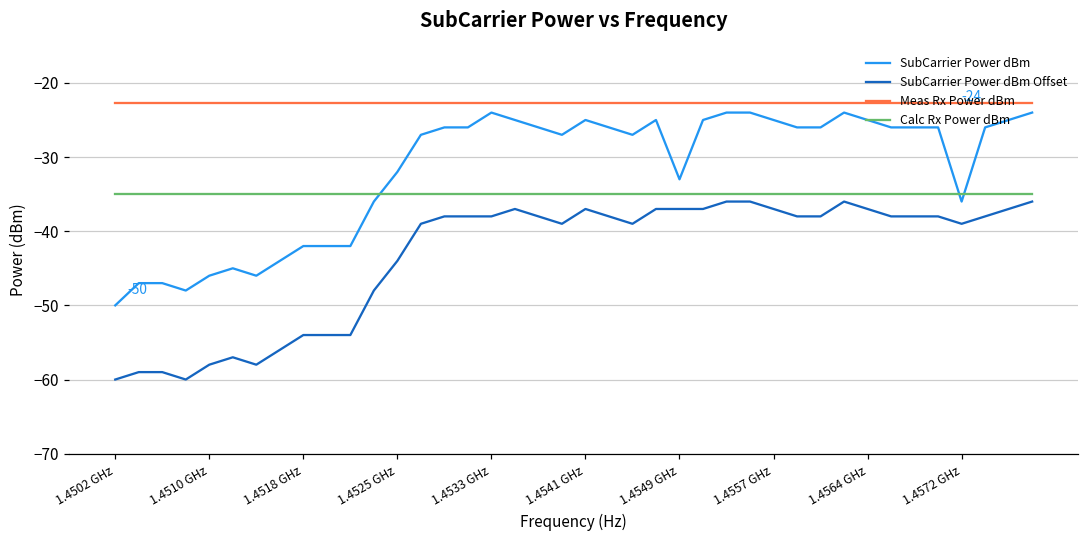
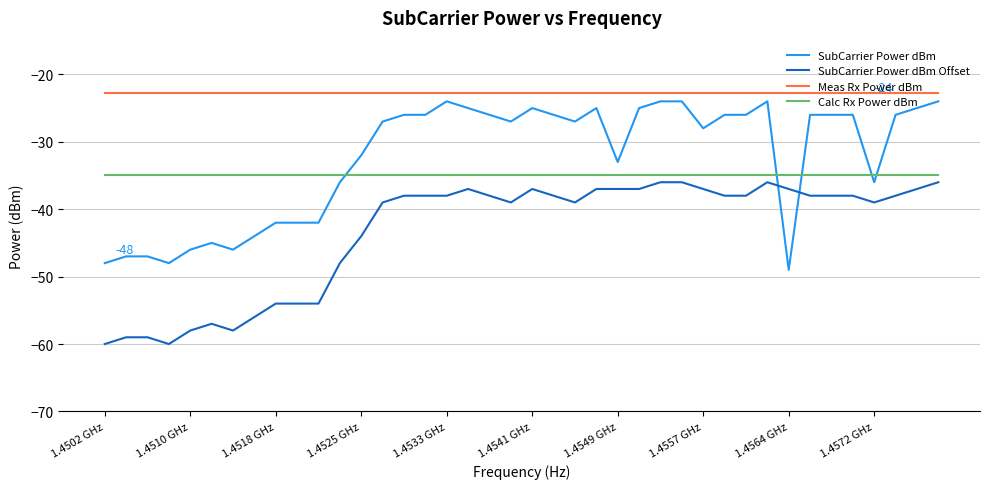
SubCarrier Power dBm, 1.4502 GHz: -50 -> -48
SubCarrier Power dBm, 1.4557 GHz: -25 -> -28
SubCarrier Power dBm, 1.4564 GHz: -25 -> -49
